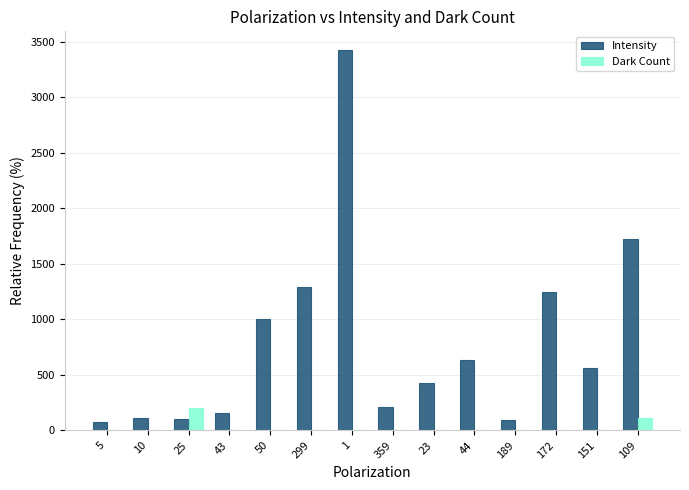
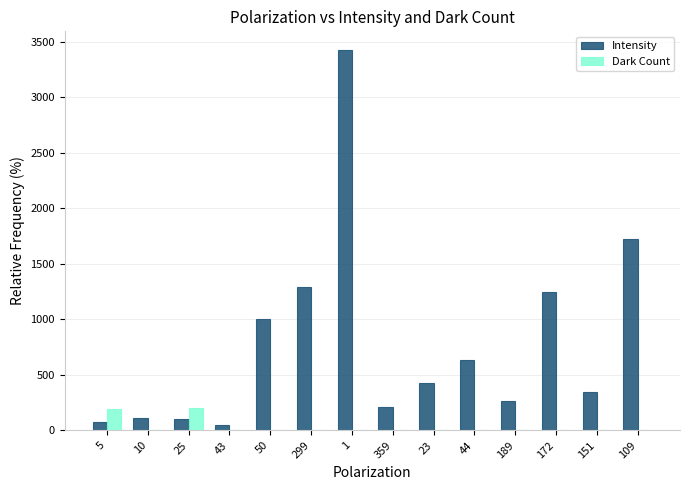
Dark Count, 5: 0 -> 190
Intensity, 43: 160 -> 50
Intensity, 189: 90 -> 270
Intensity, 151: 560 -> 350
Dark Count, 109: 120 -> 0
